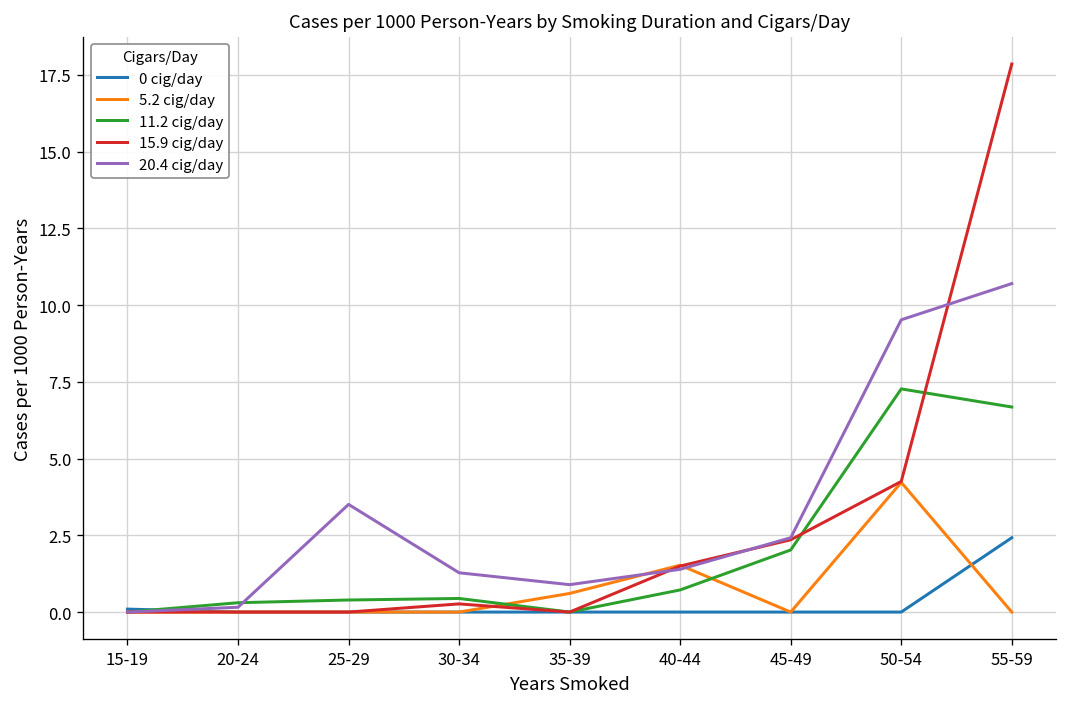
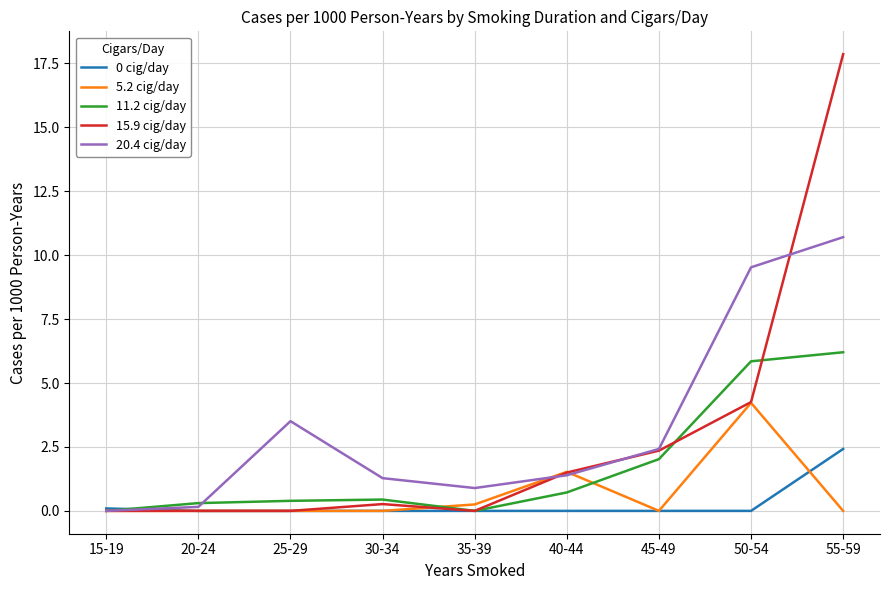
5.2 cig/day, 35-39: 0.6 -> 0.3
11.2 cig/day, 50-54: 7.3 -> 5.8
11.2 cig/day, 55-59: 6.7 -> 6.2
